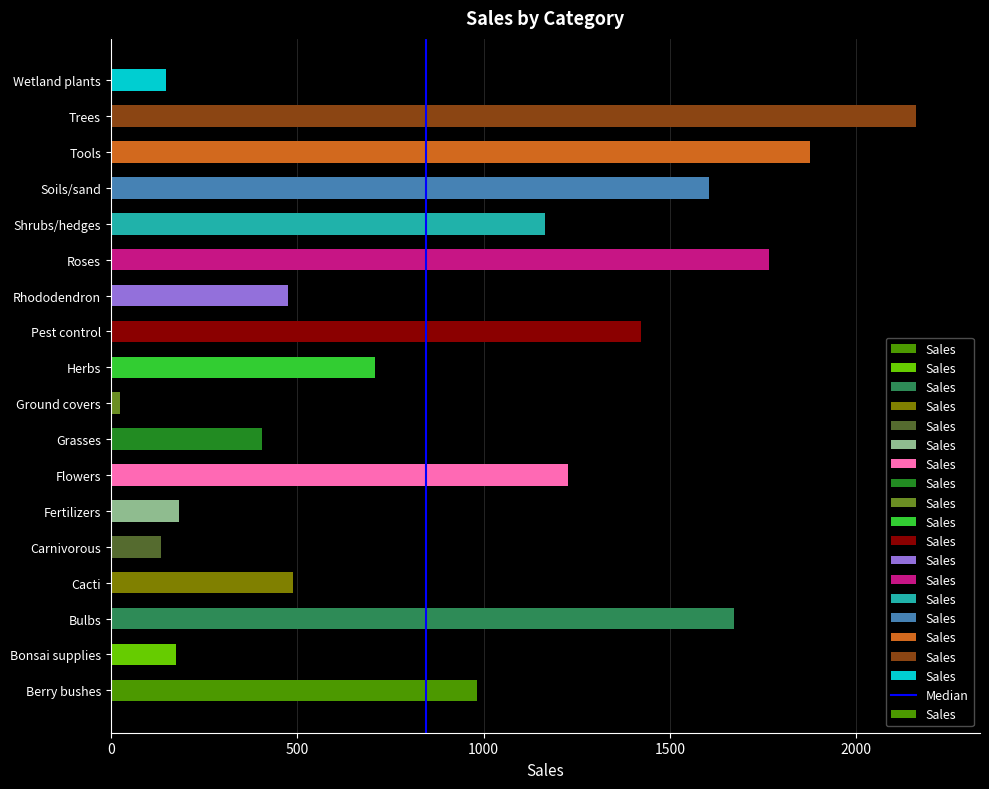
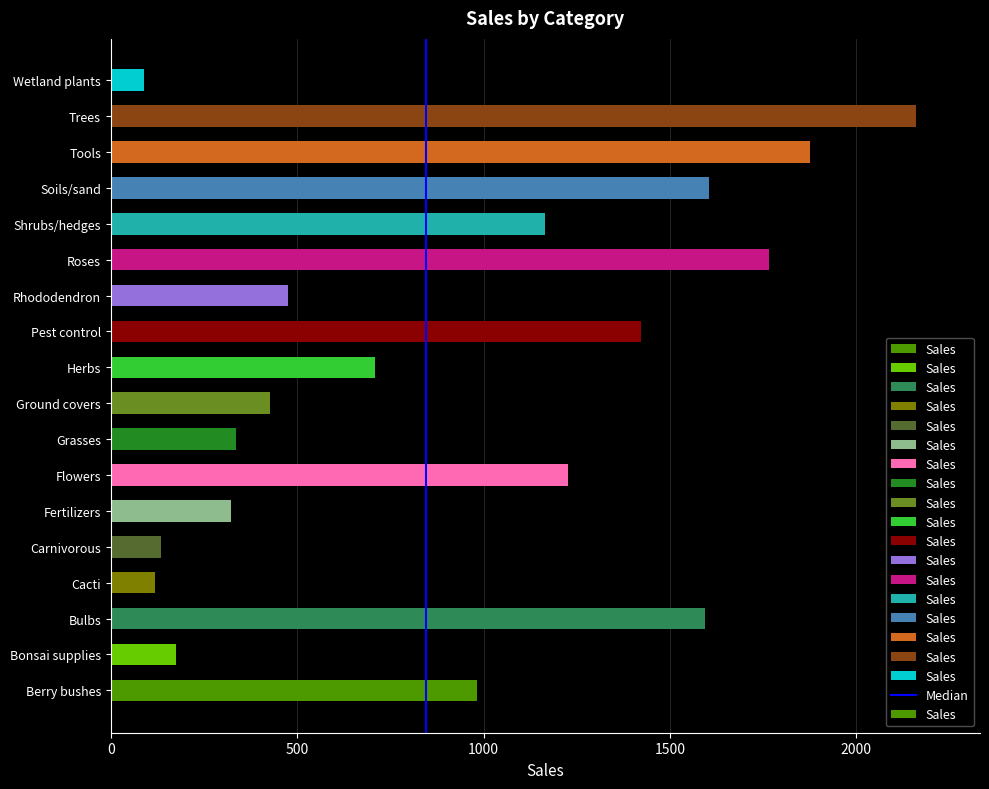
Wetland plants: 150 -> 90
Ground covers: 20 -> 430
Grasses: 410 -> 340
Fertilizers: 180 -> 320
Cacti: 490 -> 120
Bulbs: 1670 -> 1600
